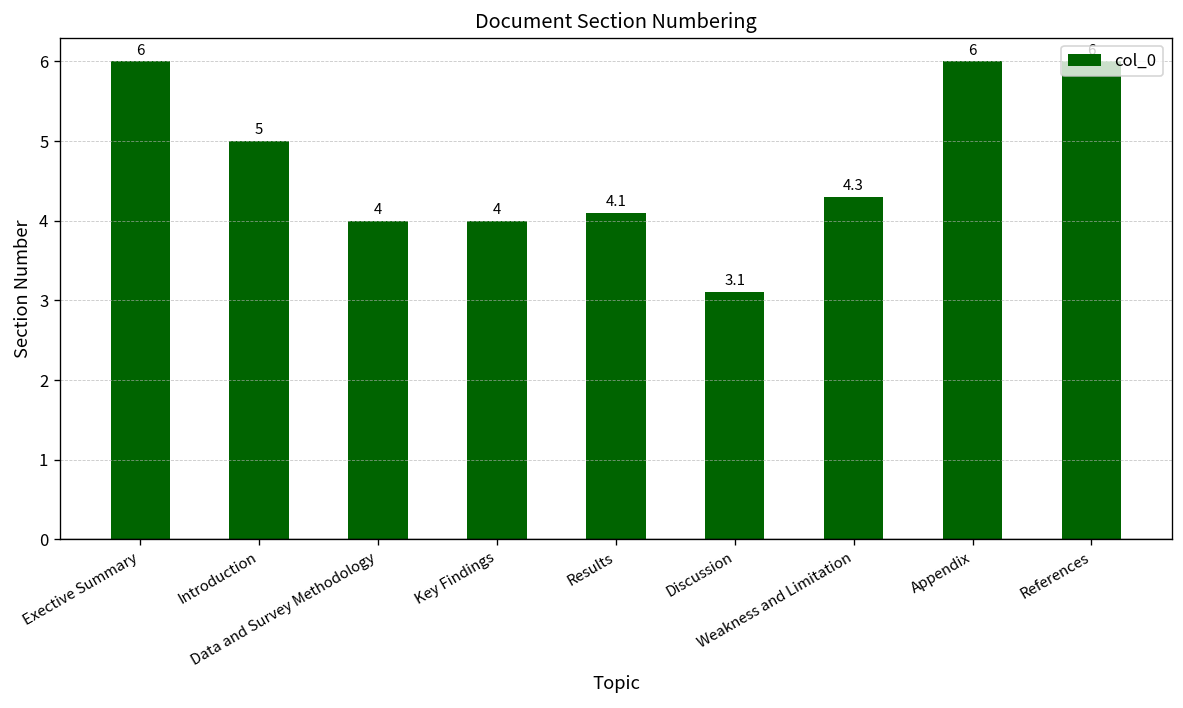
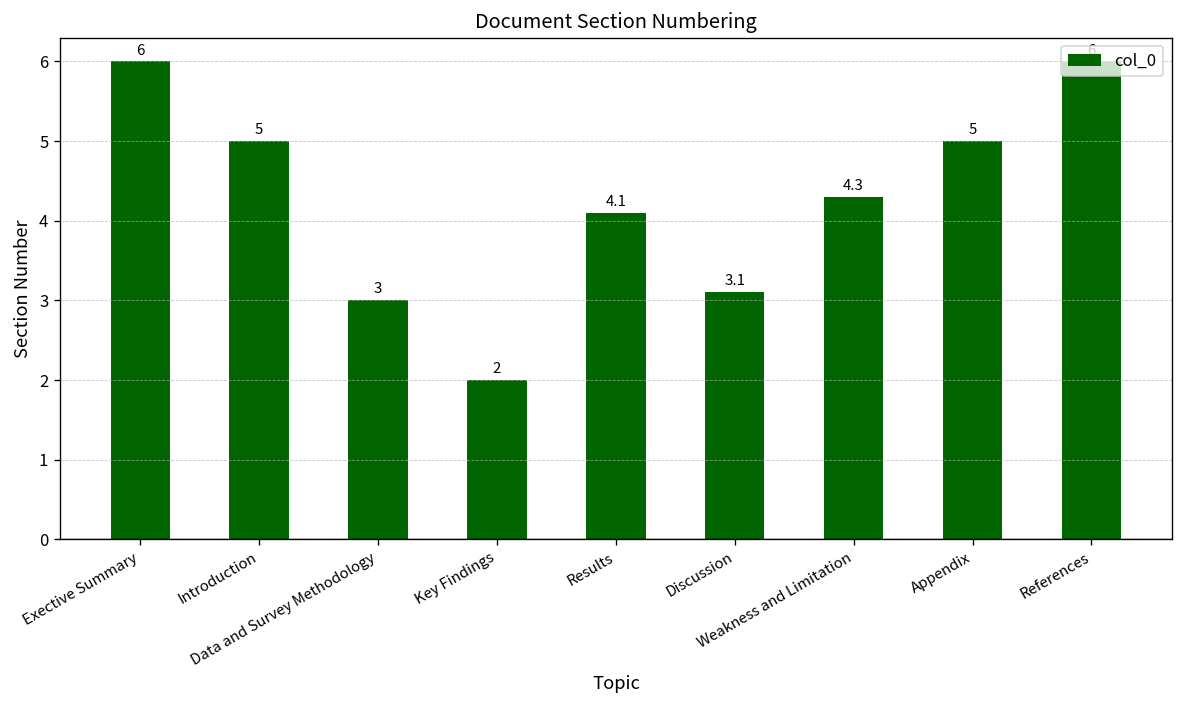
Data and Survey Methodology: 4 -> 3
Key Findings: 4 -> 2
Appendix: 6 -> 5
